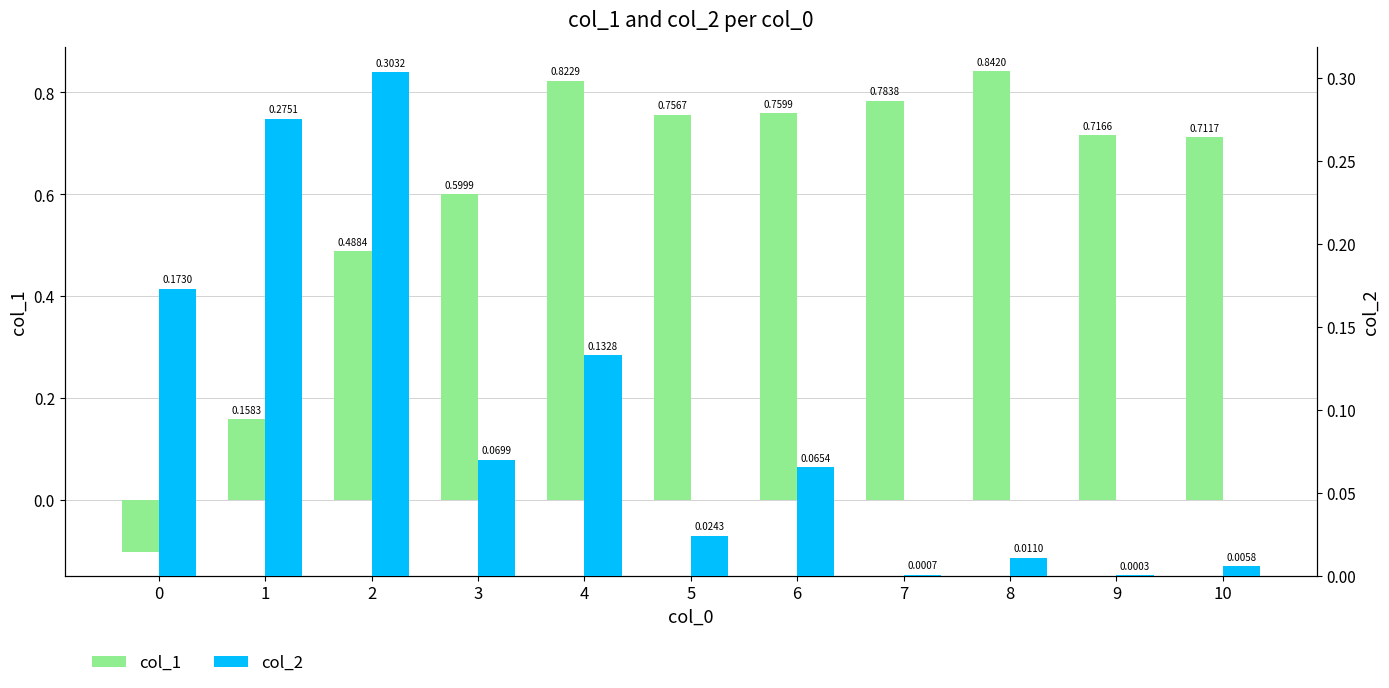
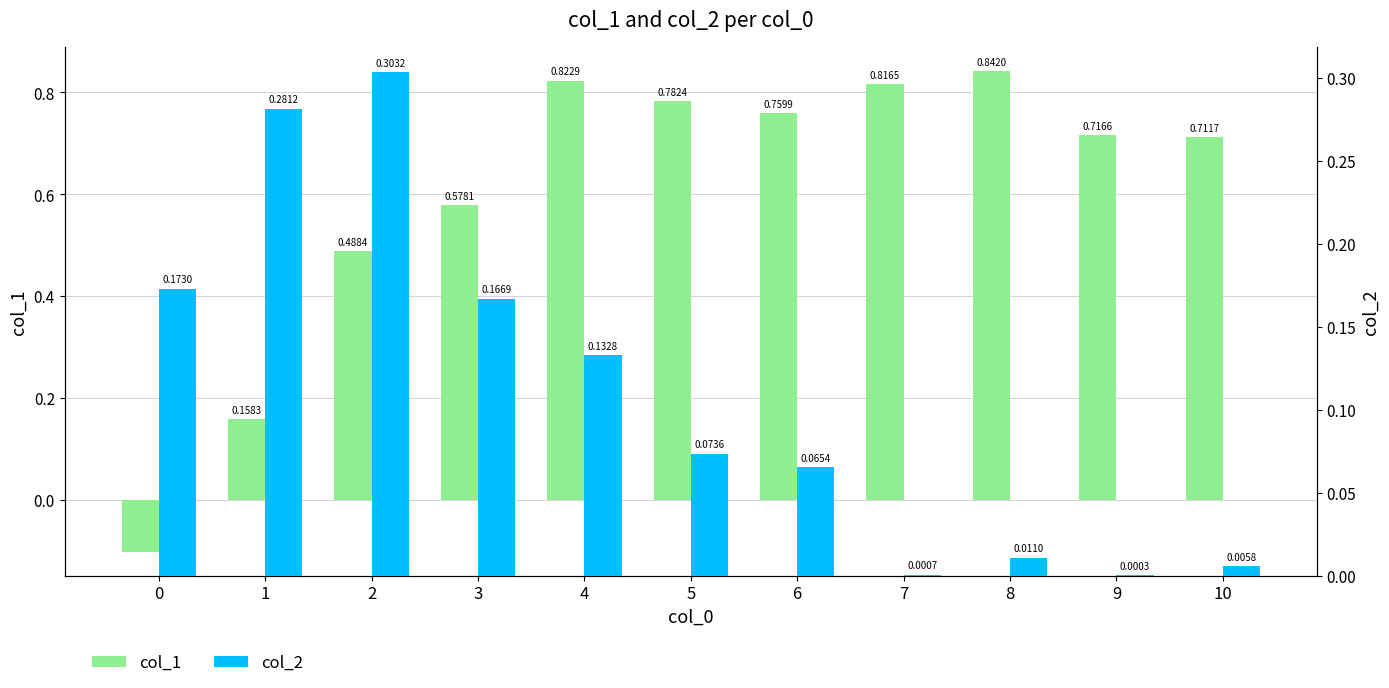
col_1, 3: 0.5999 -> 0.5781
col_1, 5: 0.7567 -> 0.7824
col_1, 7: 0.7838 -> 0.8165
col_2, 1: 0.2751 -> 0.2812
col_2, 3: 0.0699 -> 0.1669
col_2, 5: 0.0243 -> 0.0736
